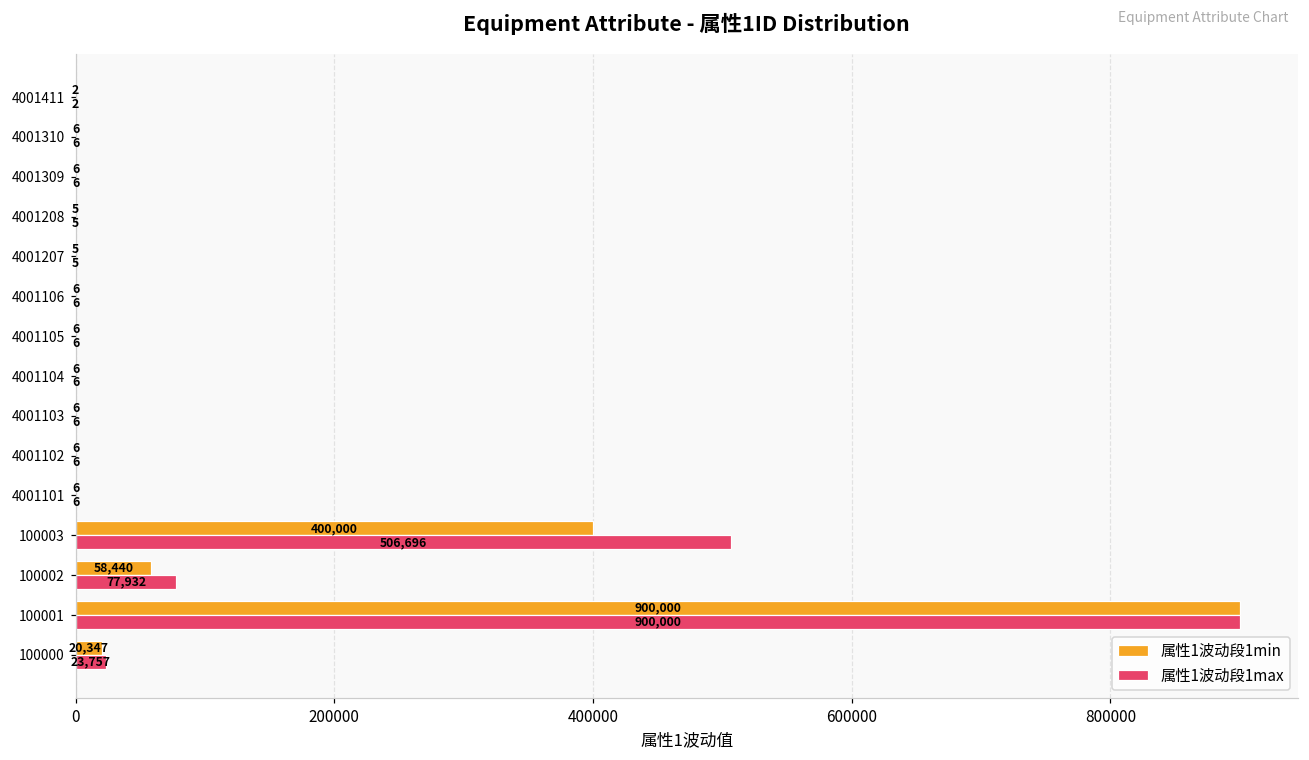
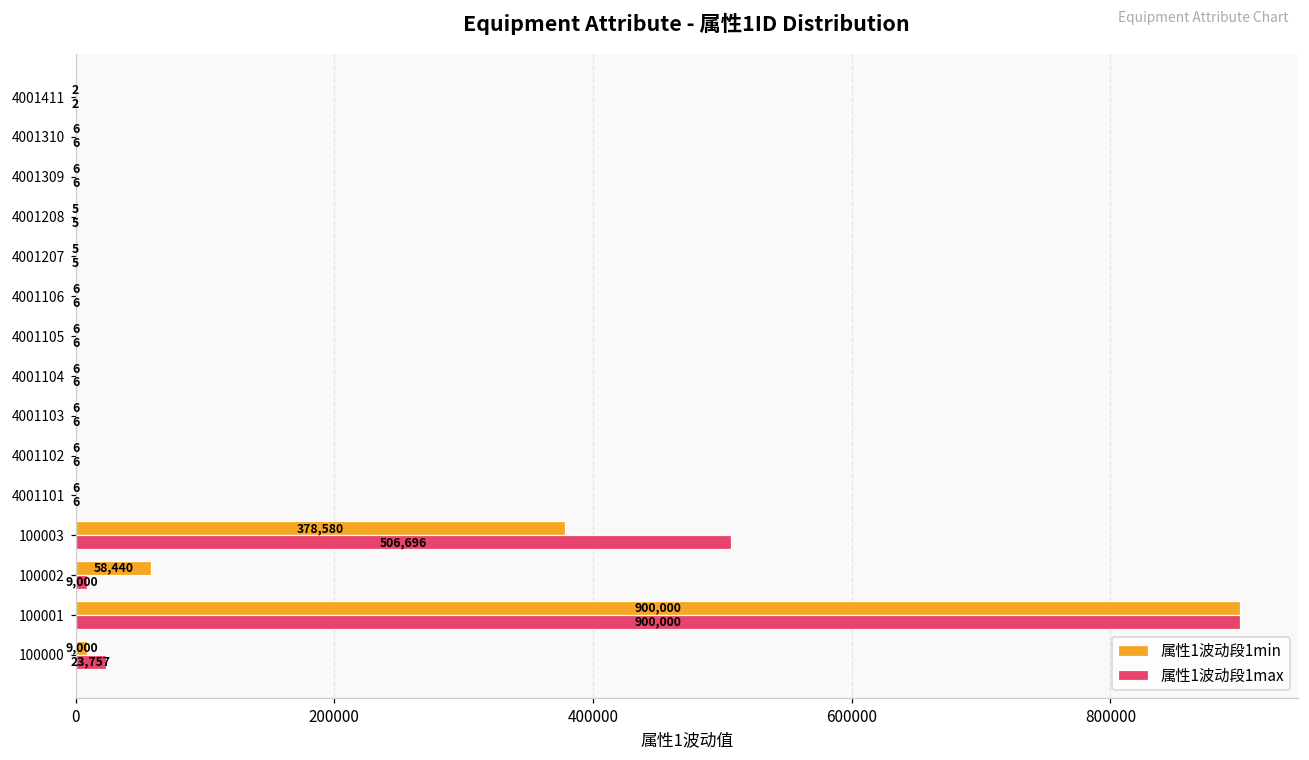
属性1波动段1min, 100003: 400,000 -> 378,580
属性1波动段1max, 100002: 77,932 -> 9,000
属性1波动段1min, 100000: 20,347 -> 9,000
